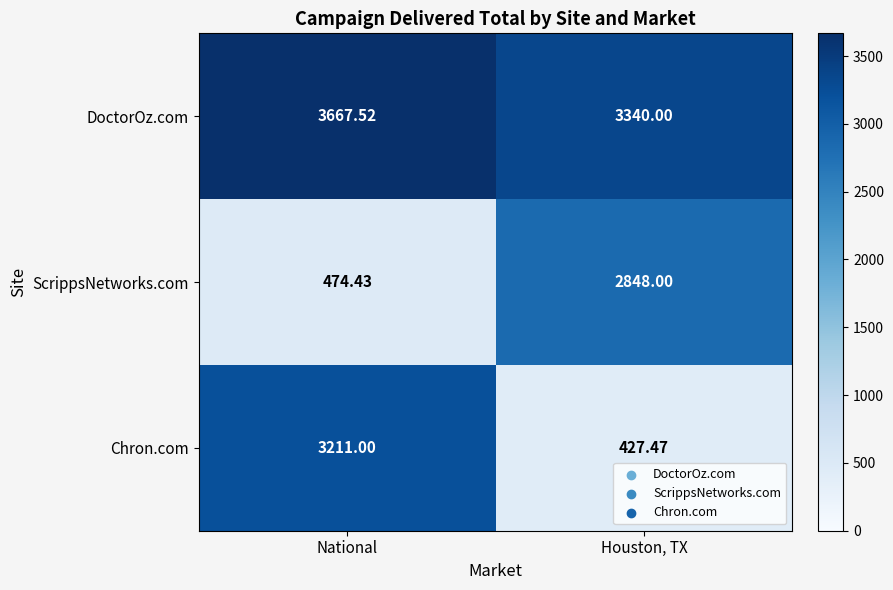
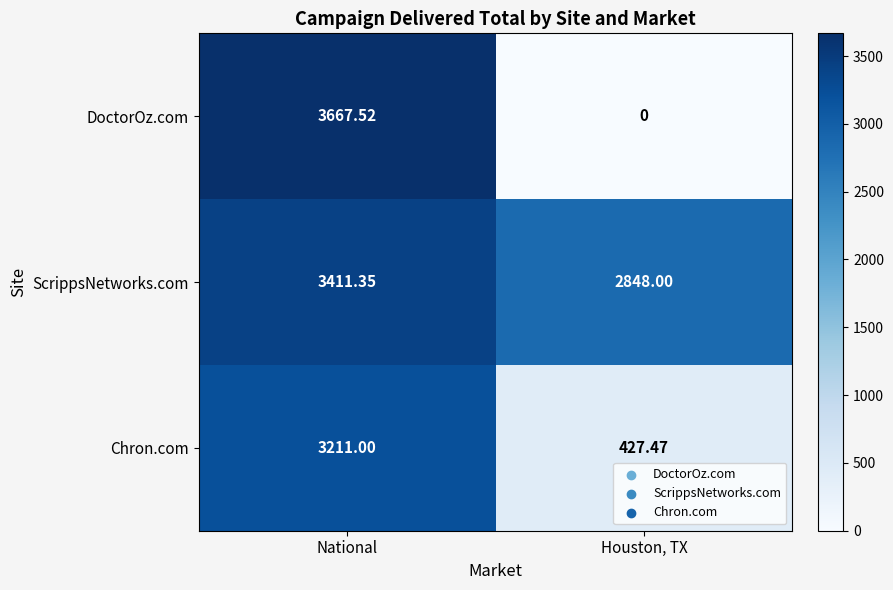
DoctorOz.com, Houston, TX: 3340.00 -> 0
ScrippsNetworks.com, National: 474.43 -> 3411.35
